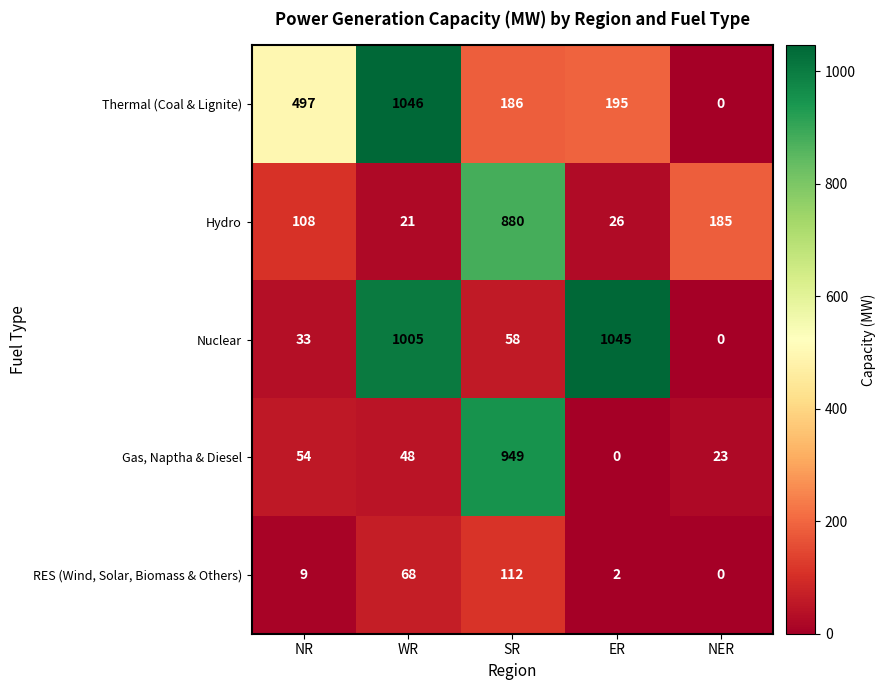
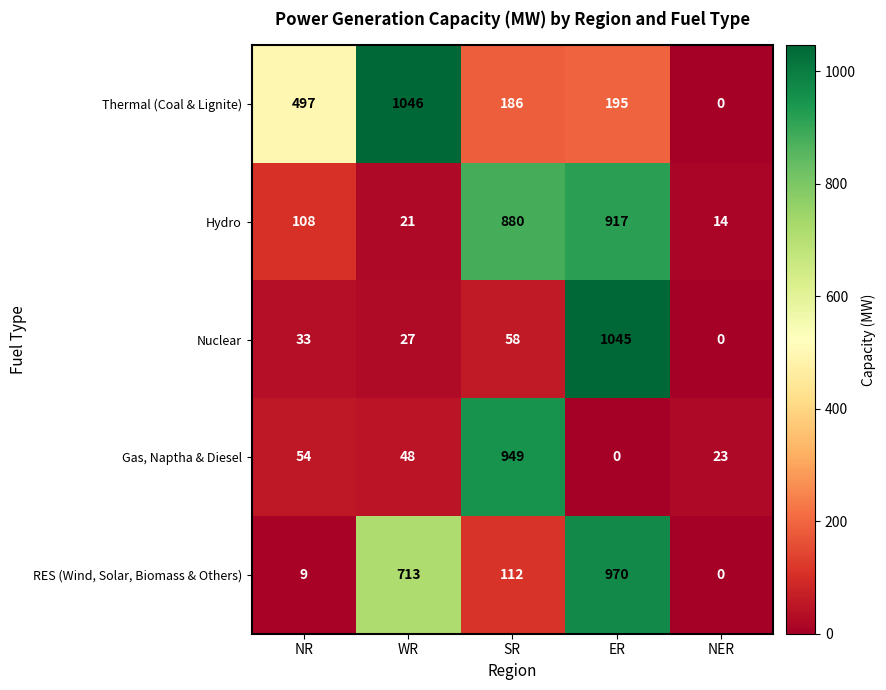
Hydro, ER: 26 -> 917
Hydro, NER: 185 -> 14
Nuclear, WR: 1005 -> 27
RES (Wind, Solar, Biomass & Others), WR: 68 -> 713
RES (Wind, Solar, Biomass & Others), ER: 2 -> 970
